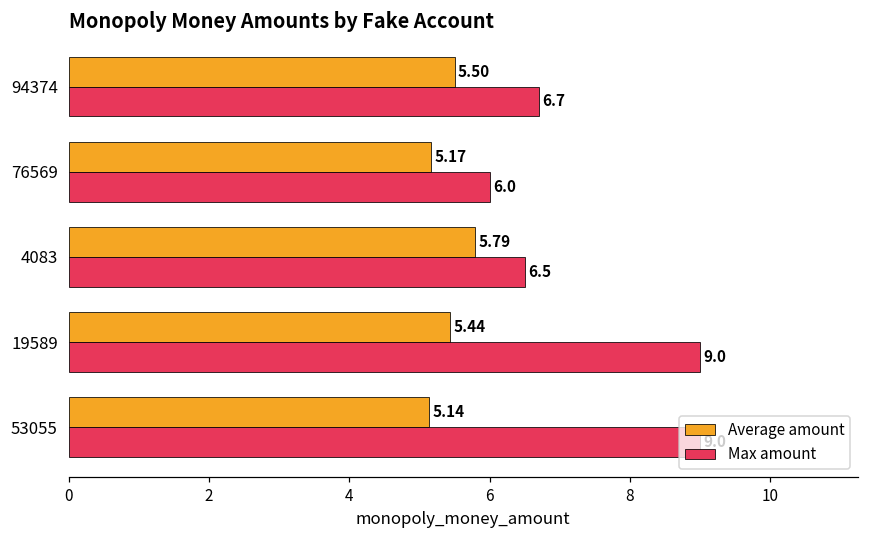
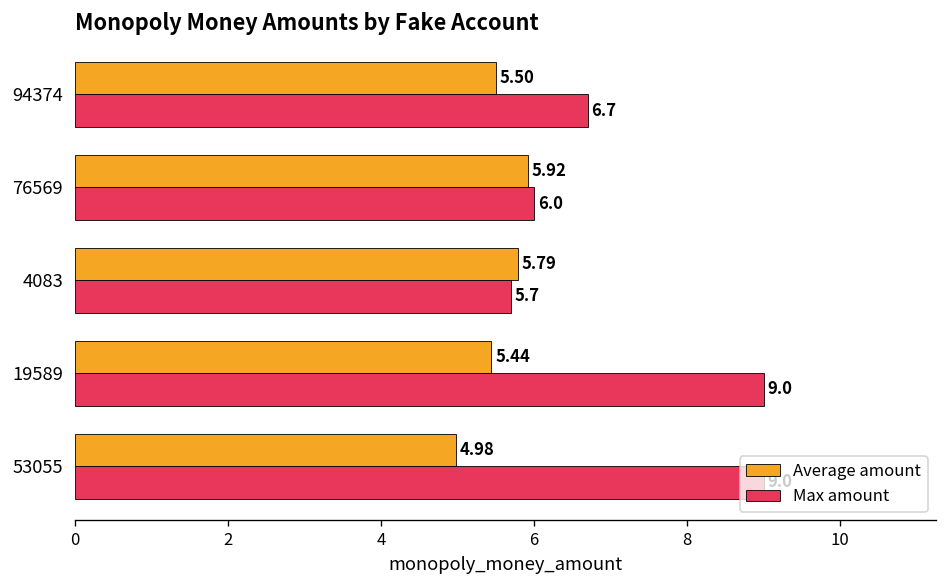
Average amount, 76569: 5.17 -> 5.92
Max amount, 4083: 6.5 -> 5.7
Average amount, 53055: 5.14 -> 4.98
